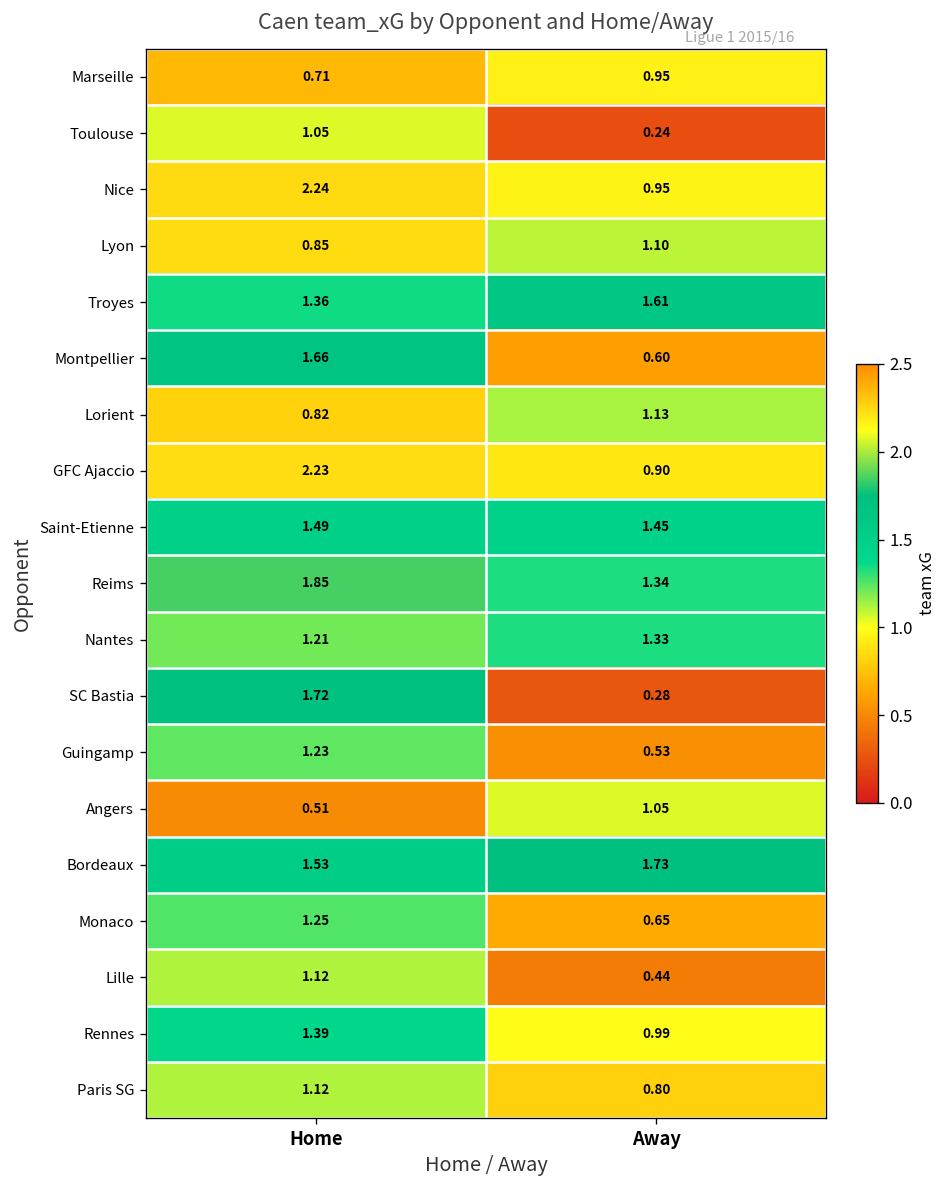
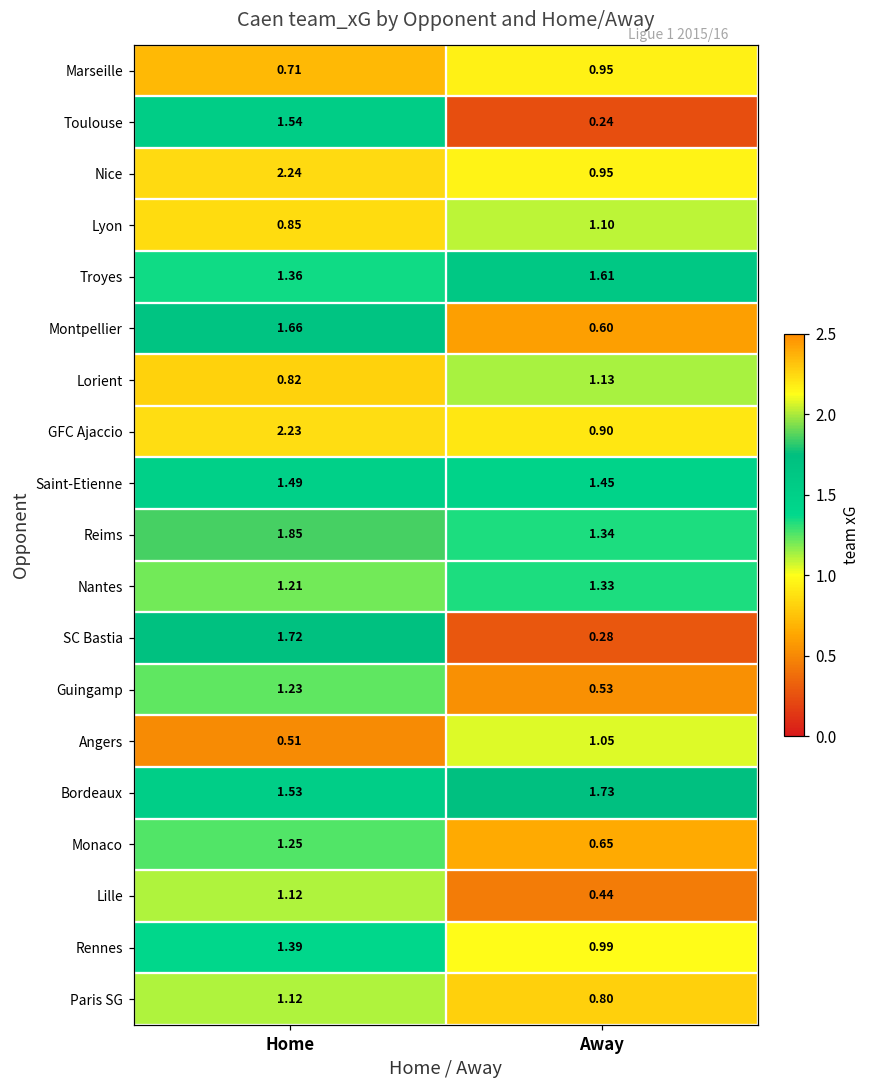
Toulouse, Home: 1.05 -> 1.54
